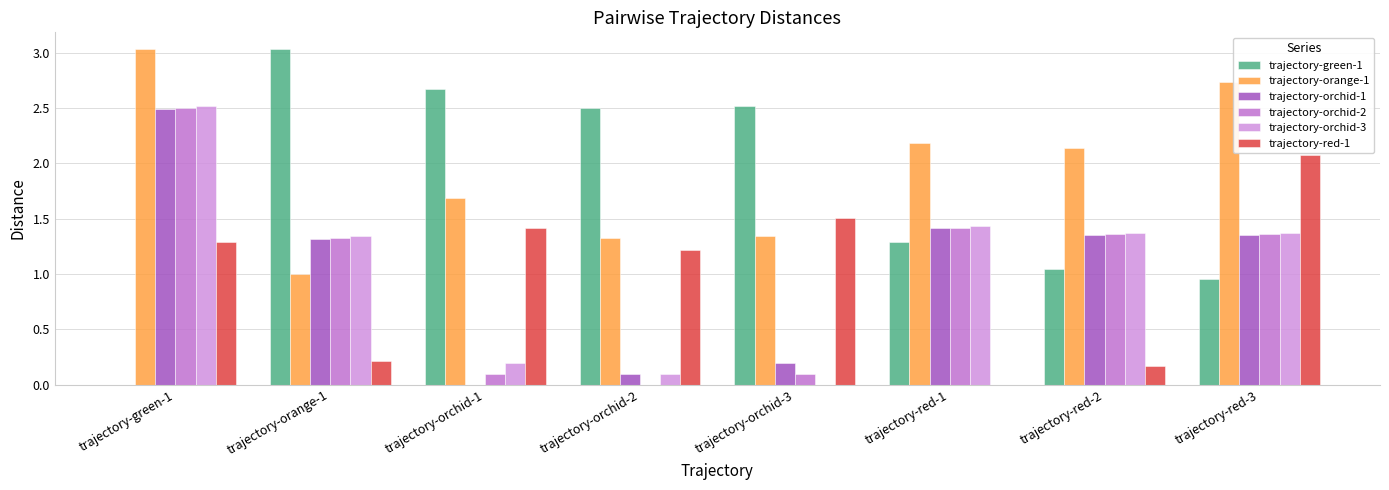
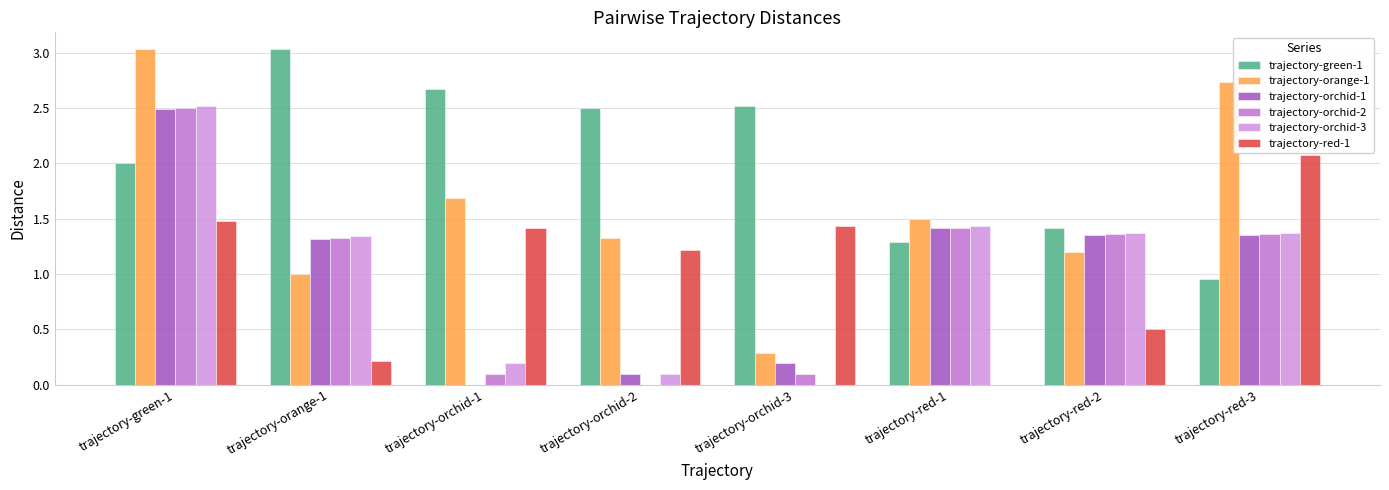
trajectory-green-1, trajectory-green-1: 0 -> 2
trajectory-red-1, trajectory-green-1: 1.29 -> 1.47
trajectory-orange-1, trajectory-orchid-3: 1.34 -> 0.29
trajectory-red-1, trajectory-orchid-3: 1.51 -> 1.43
trajectory-orange-1, trajectory-red-1: 2.19 -> 1.49
trajectory-green-1, trajectory-red-2: 1.05 -> 1.41
trajectory-orange-1, trajectory-red-2: 2.14 -> 1.20
trajectory-red-1, trajectory-red-2: 0.16 -> 0.50
